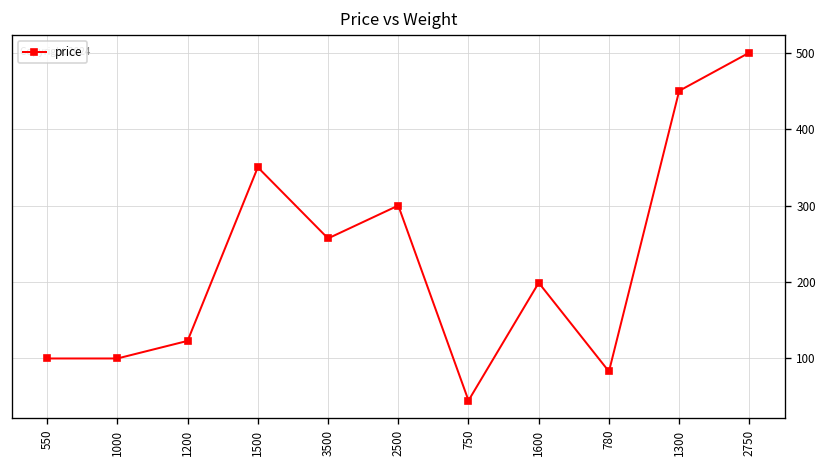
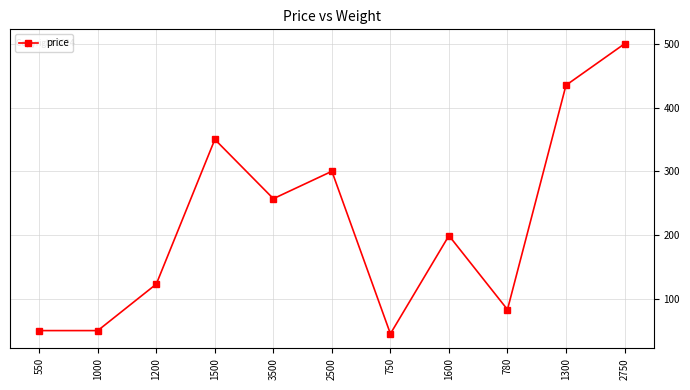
550: 100 -> 50
1000: 100 -> 50
1300: 450 -> 440
